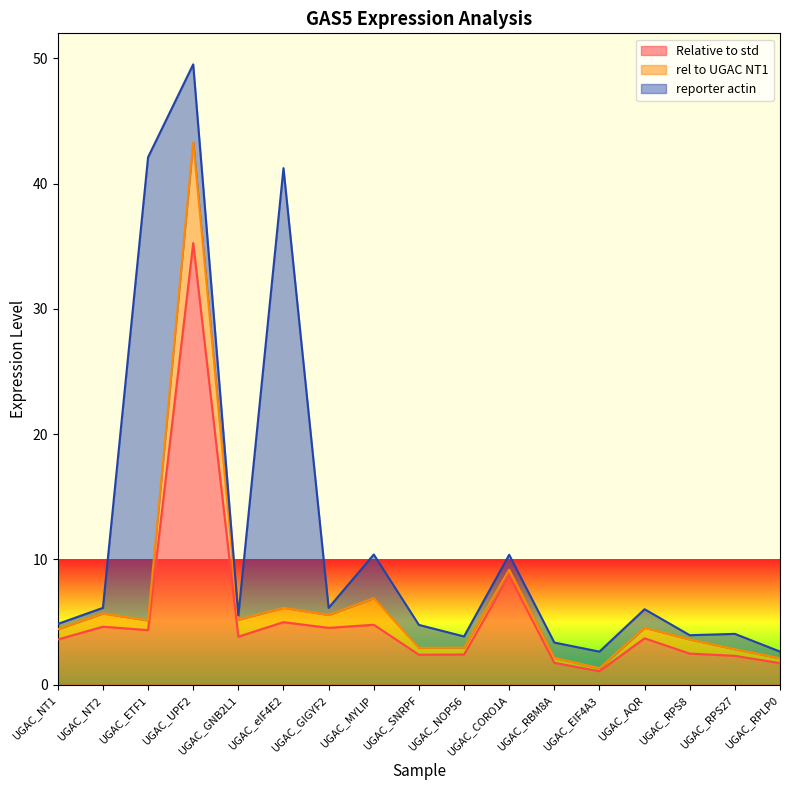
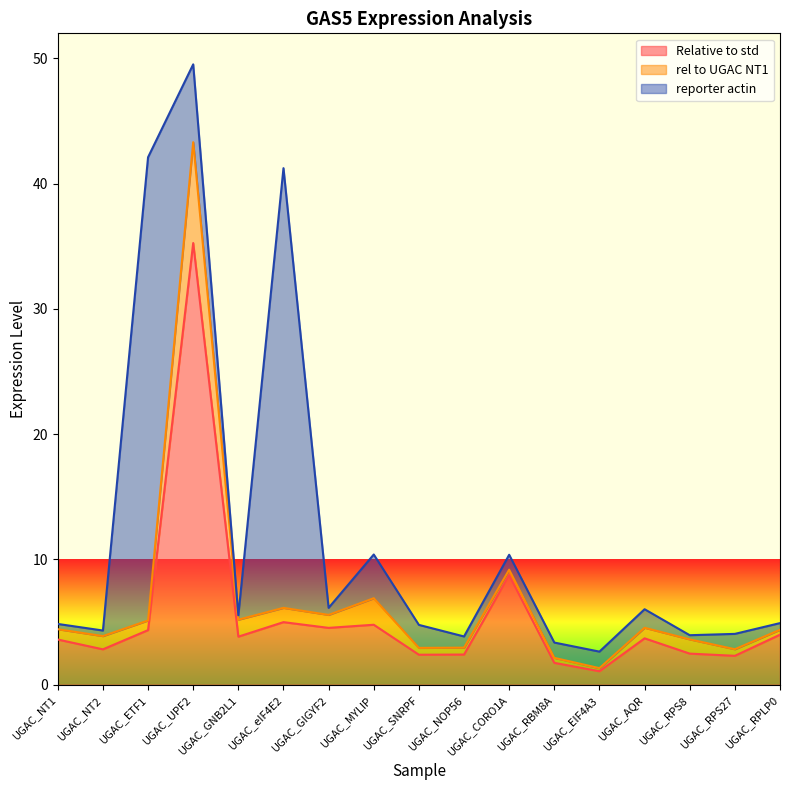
Relative to std, UGAC_NT2: 4.6 -> 2.8
Relative to std, UGAC_RPLP0: 1.7 -> 4.0
